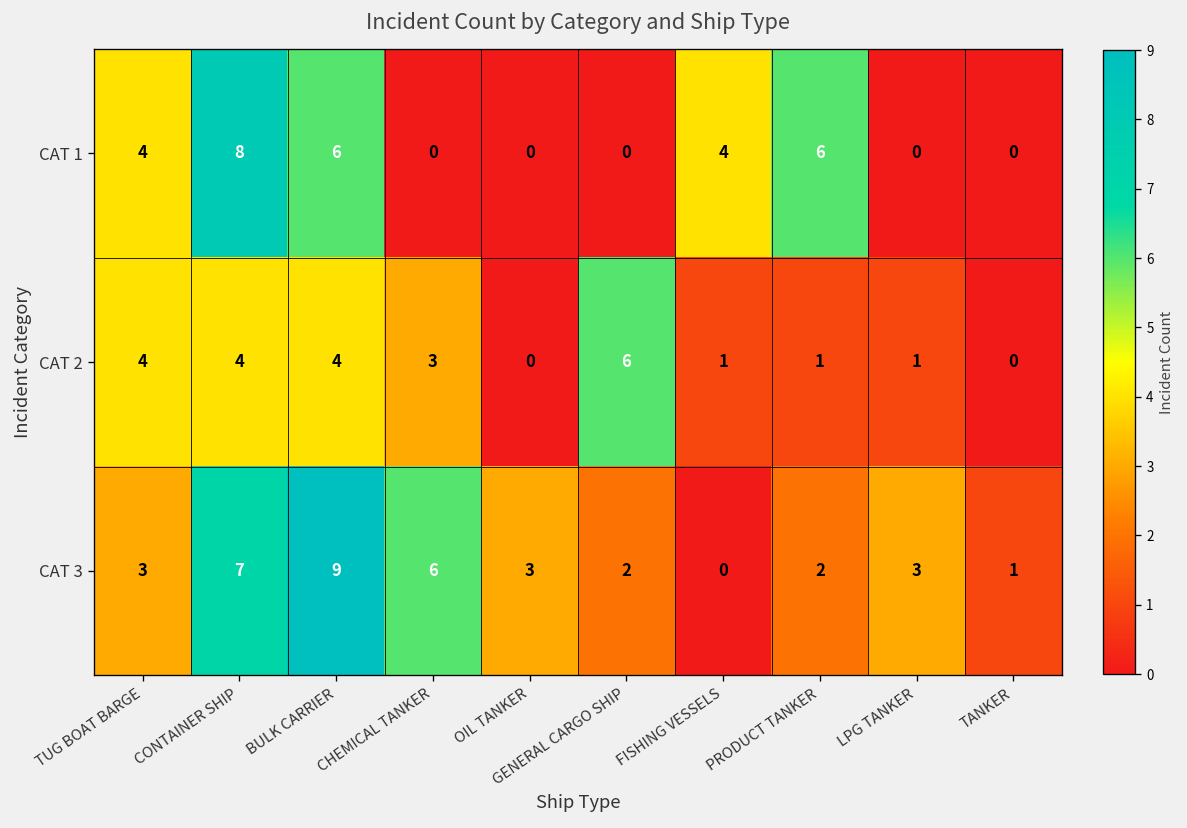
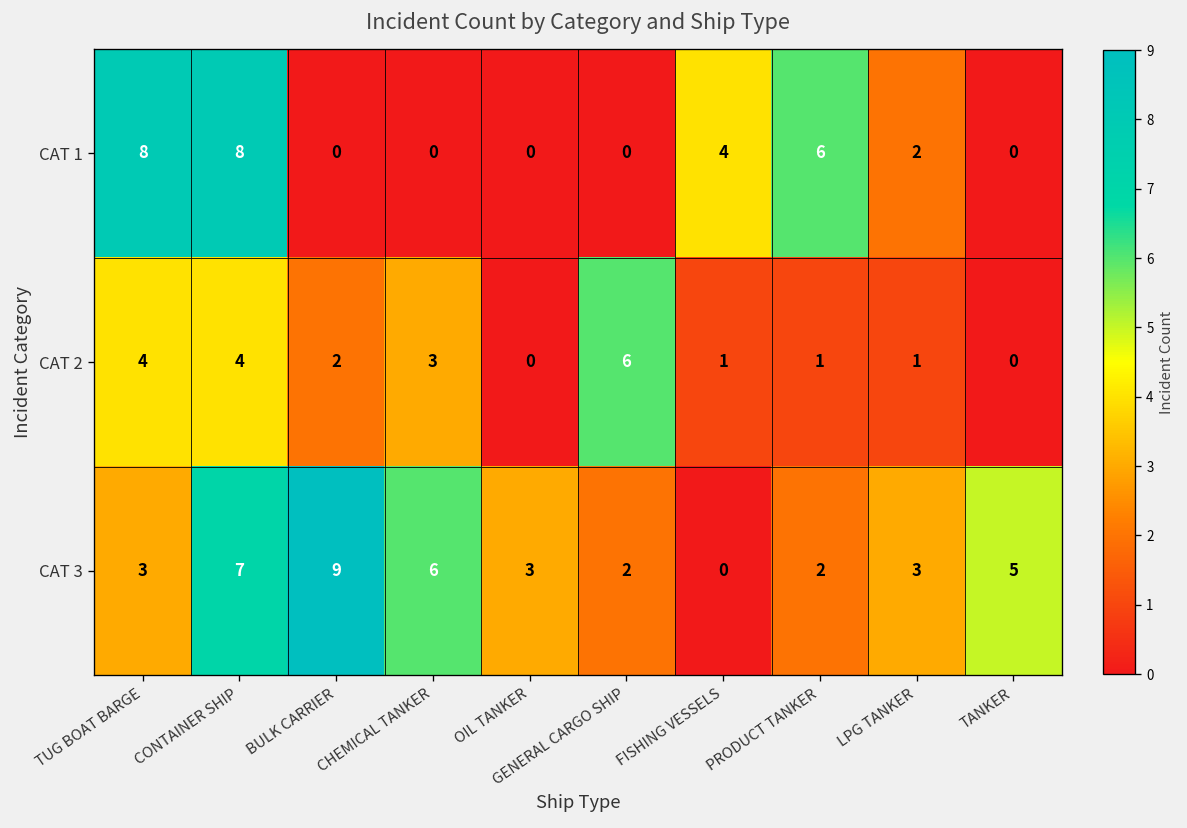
CAT 1, TUG BOAT BARGE: 4 -> 8
CAT 1, BULK CARRIER: 6 -> 0
CAT 1, LPG TANKER: 0 -> 2
CAT 2, BULK CARRIER: 4 -> 2
CAT 3, TANKER: 1 -> 5
